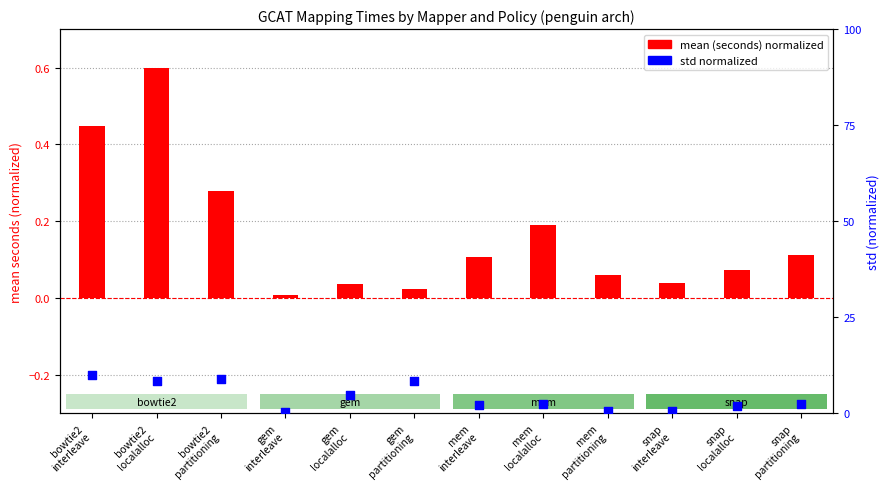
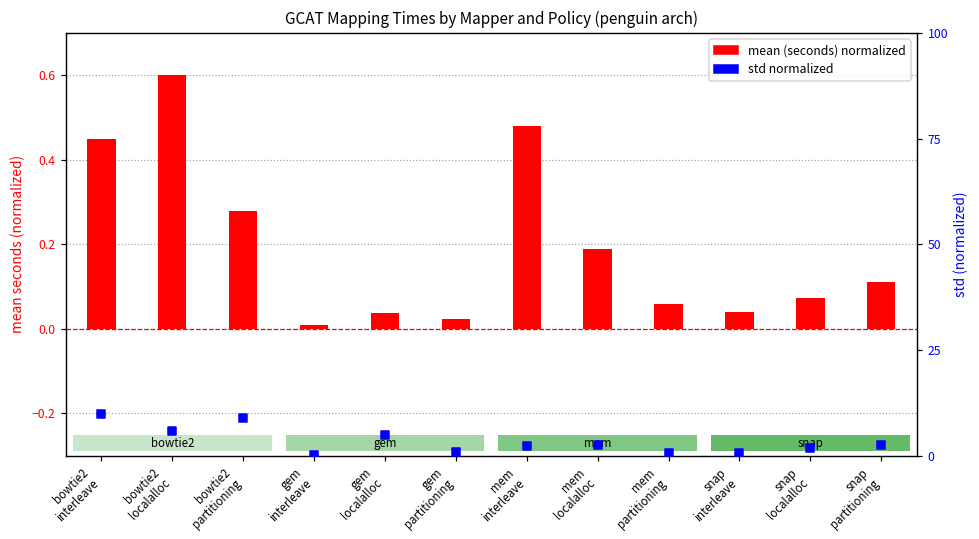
mean (seconds) normalized, mem interleave: 0.11 -> 0.48
std normalized, bowtie2 localalloc: 8 -> 6
std normalized, gem partitioning: 8 -> 1
